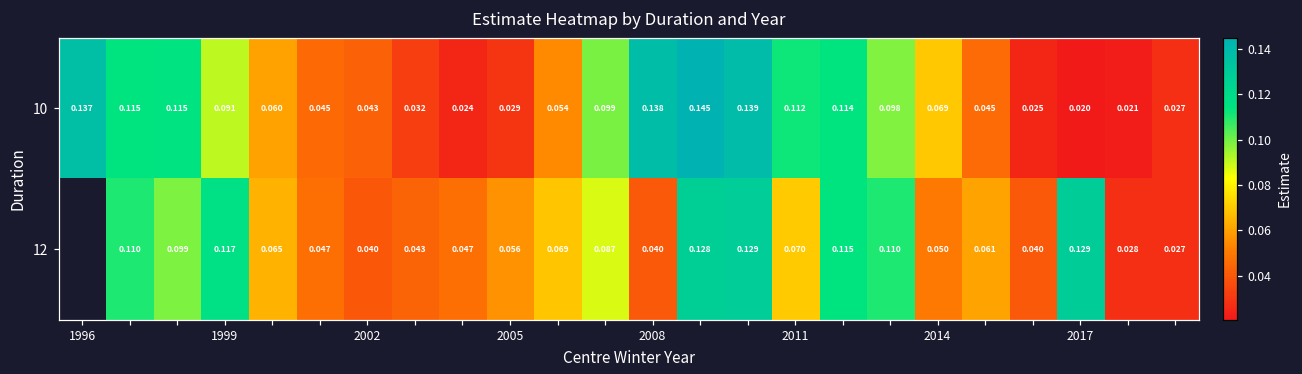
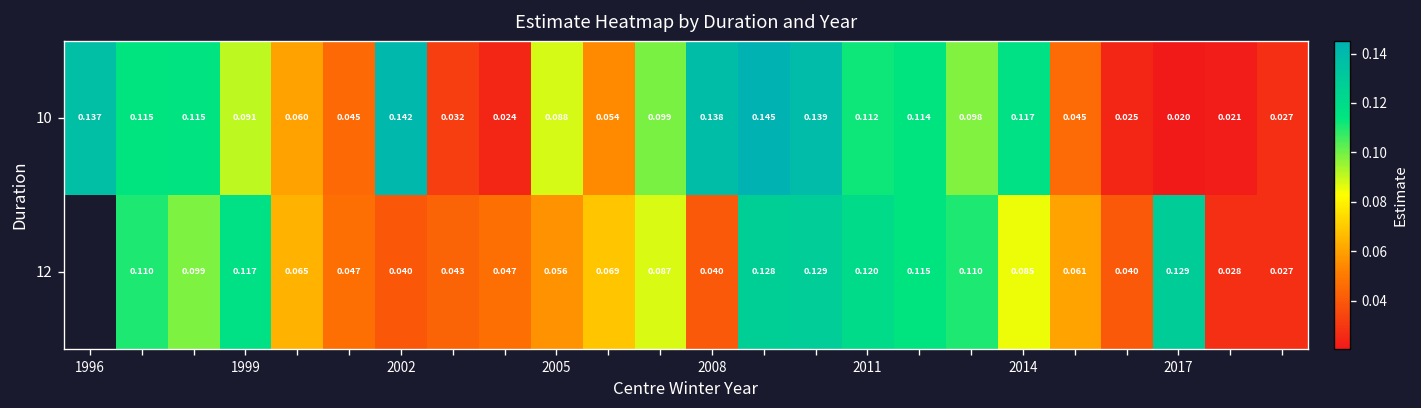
10, 2002: 0.043 -> 0.142
10, 2005: 0.029 -> 0.088
10, 2014: 0.069 -> 0.117
12, 2011: 0.070 -> 0.120
12, 2014: 0.050 -> 0.085
